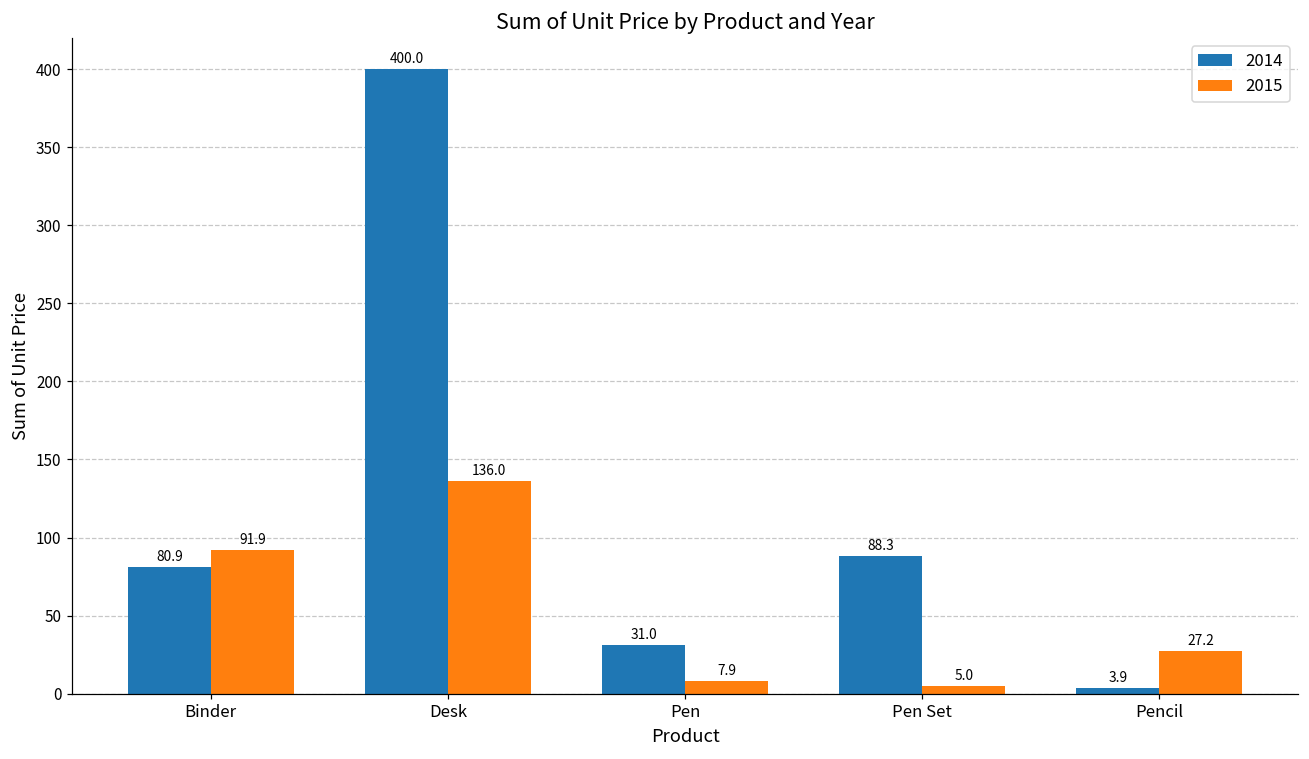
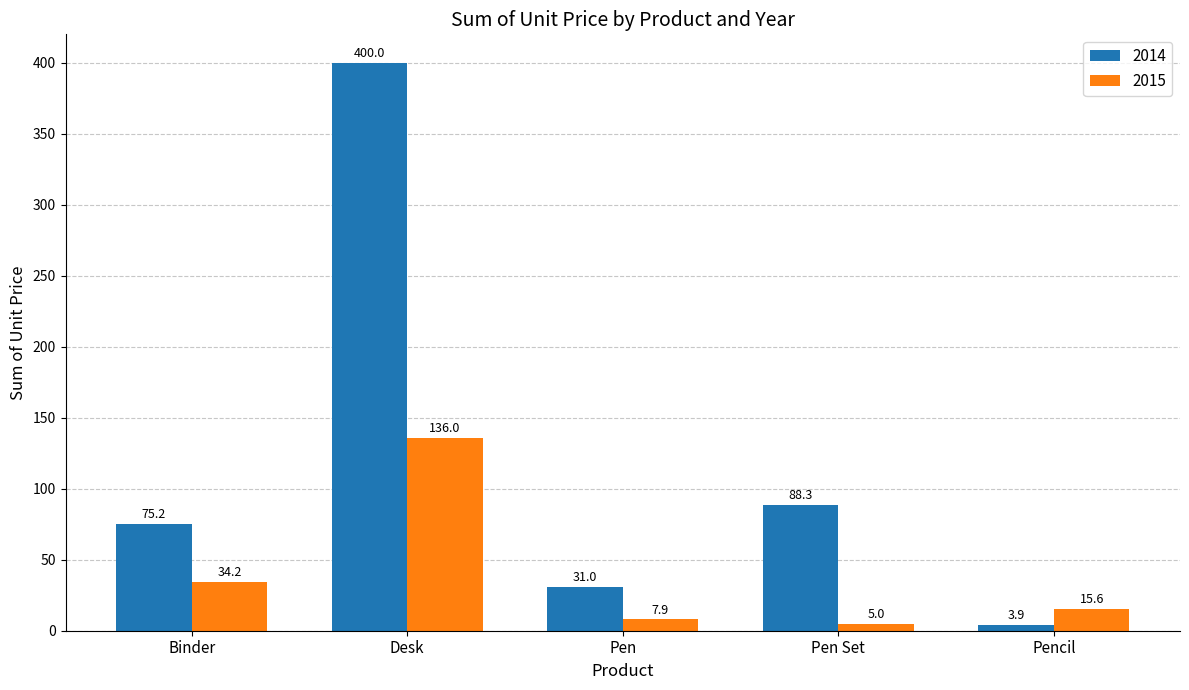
2014, Binder: 80.9 -> 75.2
2015, Binder: 91.9 -> 34.2
2015, Pencil: 27.2 -> 15.6
